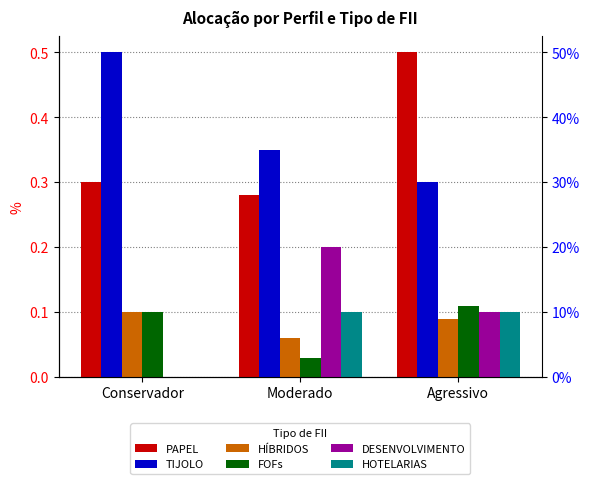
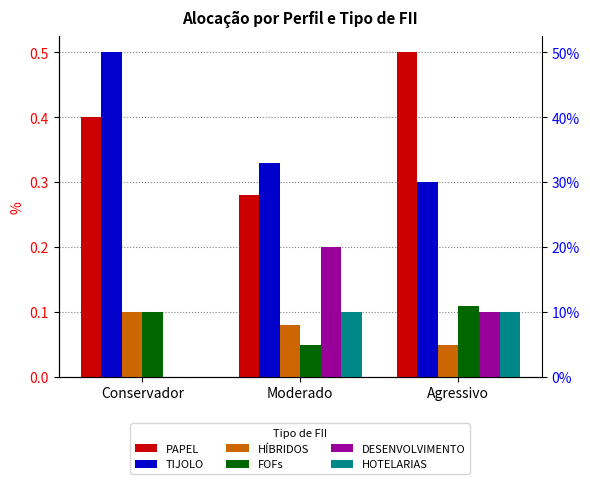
PAPEL, Conservador: 0.3 -> 0.4
TIJOLO, Moderado: 0.35 -> 0.33
HÍBRIDOS, Moderado: 0.06 -> 0.08
FOFs, Moderado: 0.03 -> 0.05
HÍBRIDOS, Agressivo: 0.09 -> 0.05
